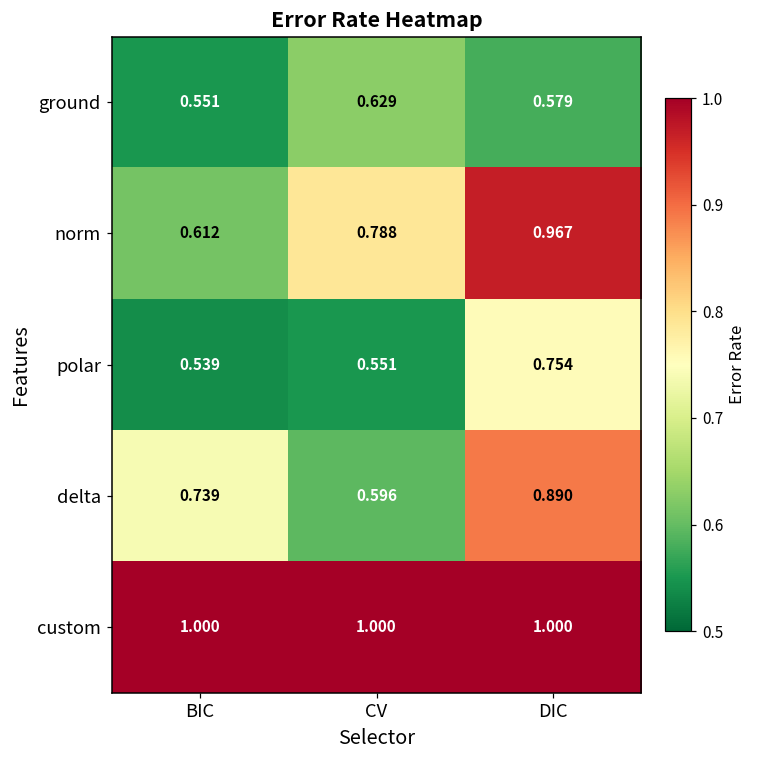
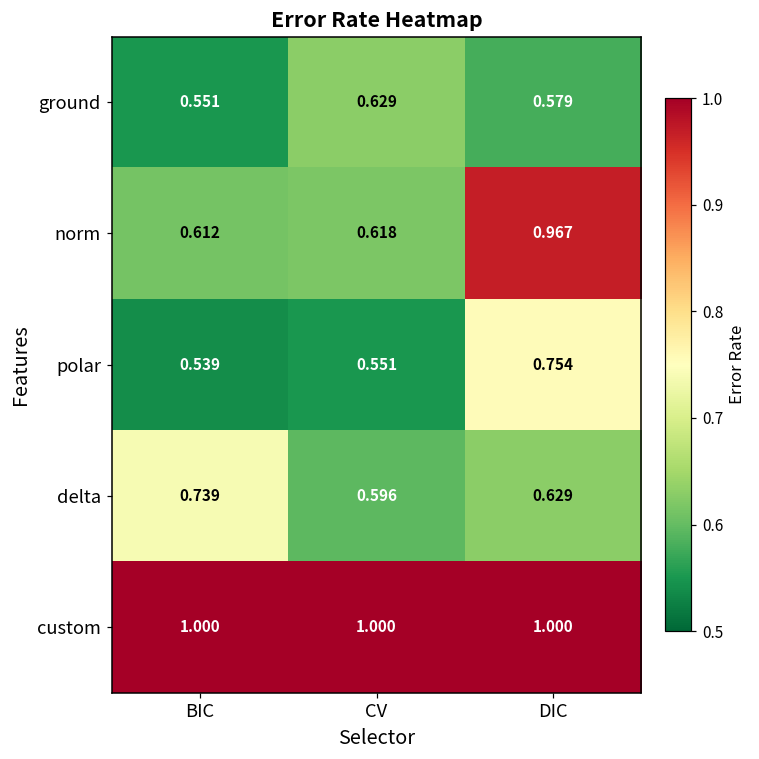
norm, CV: 0.788 -> 0.618
delta, DIC: 0.890 -> 0.629
